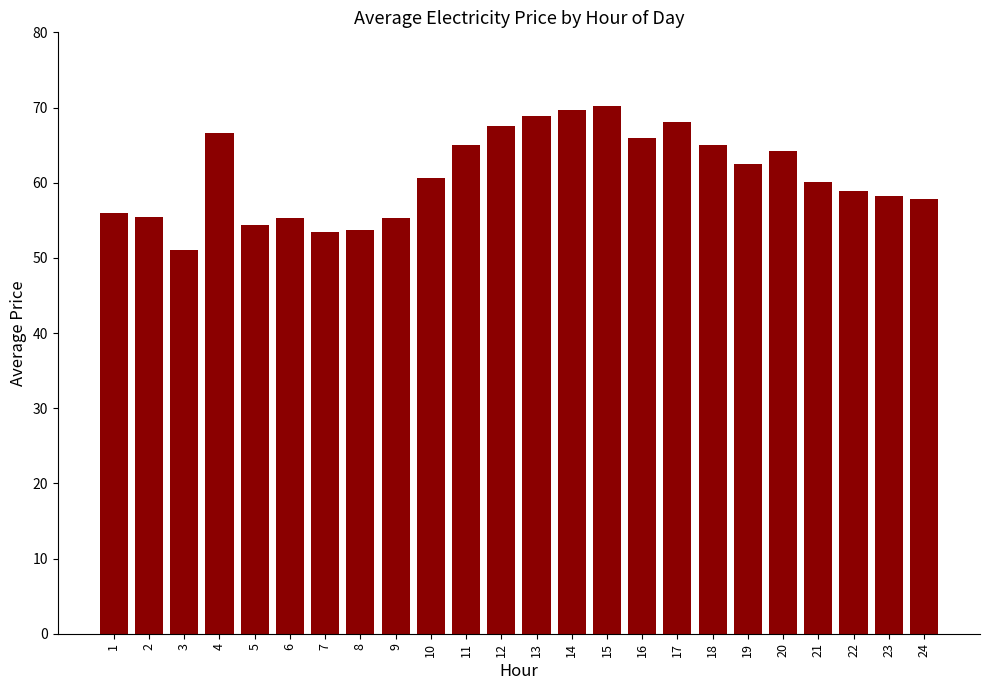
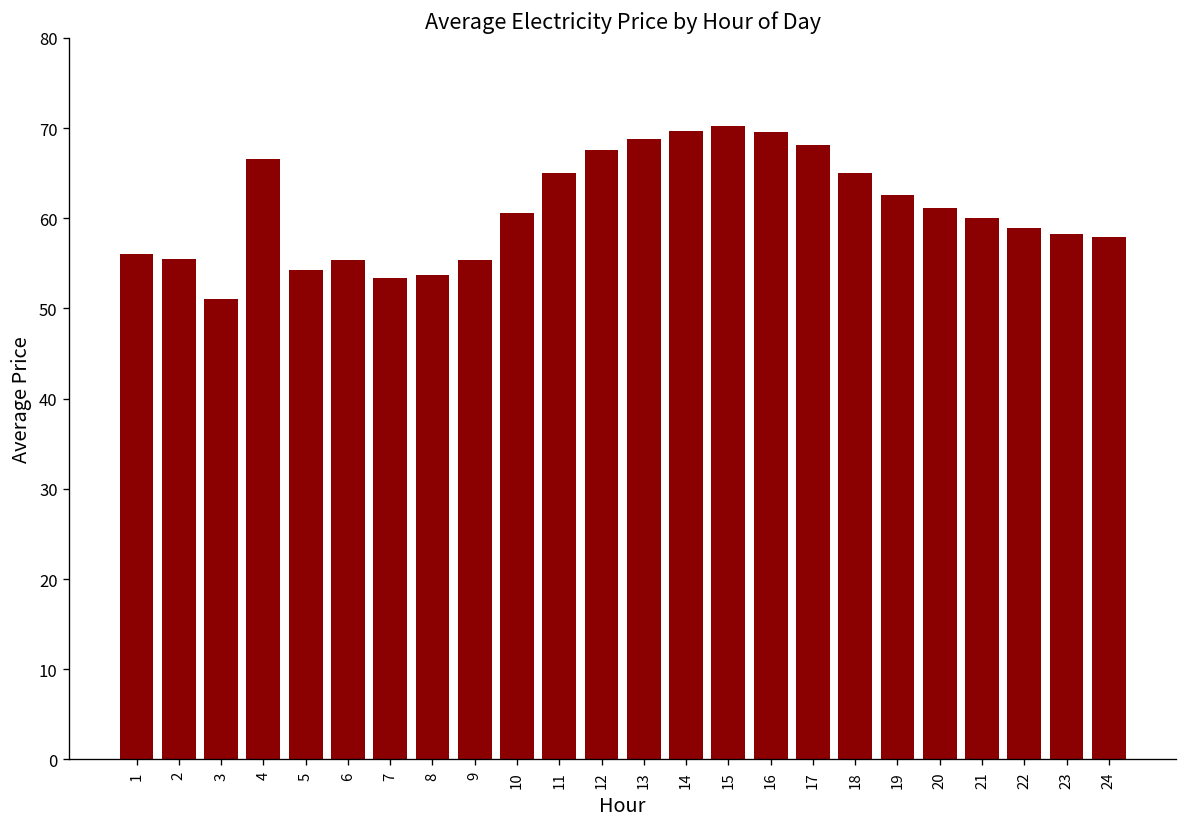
16: 66 -> 70
20: 64 -> 61
